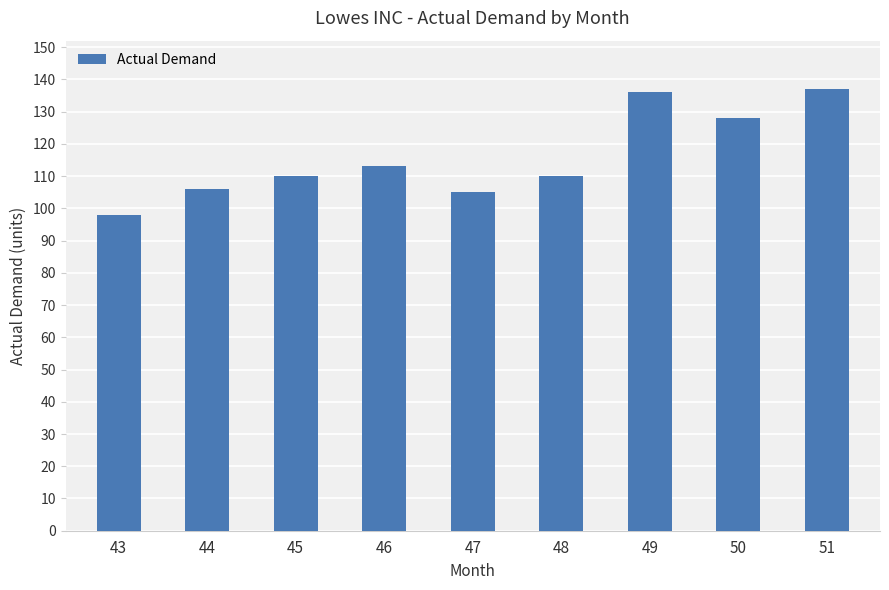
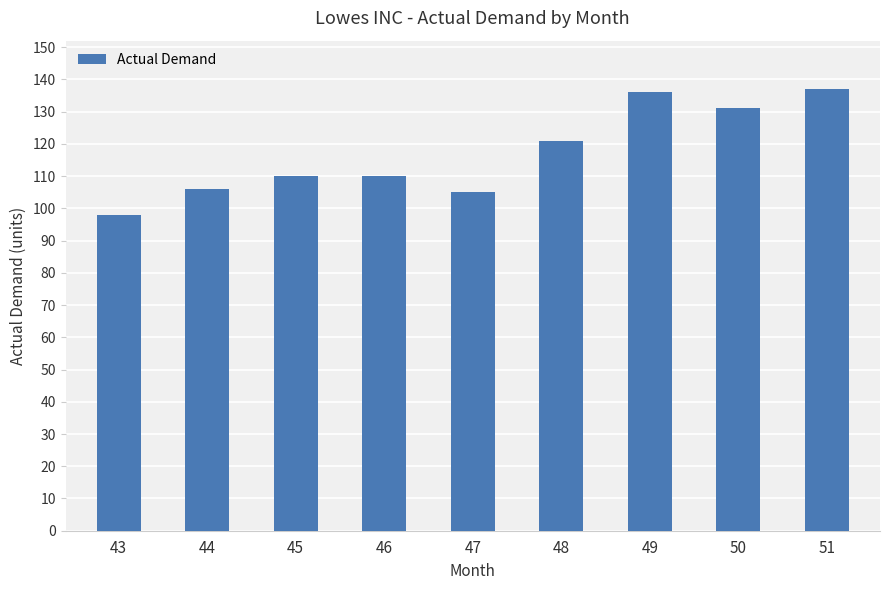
46: 113 -> 110
48: 110 -> 121
50: 128 -> 131
